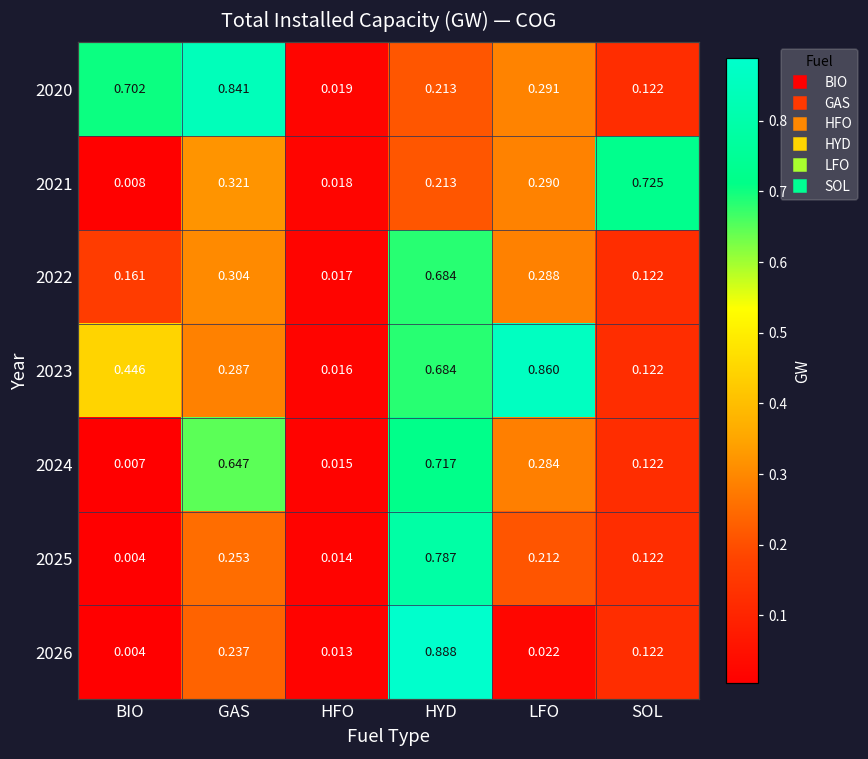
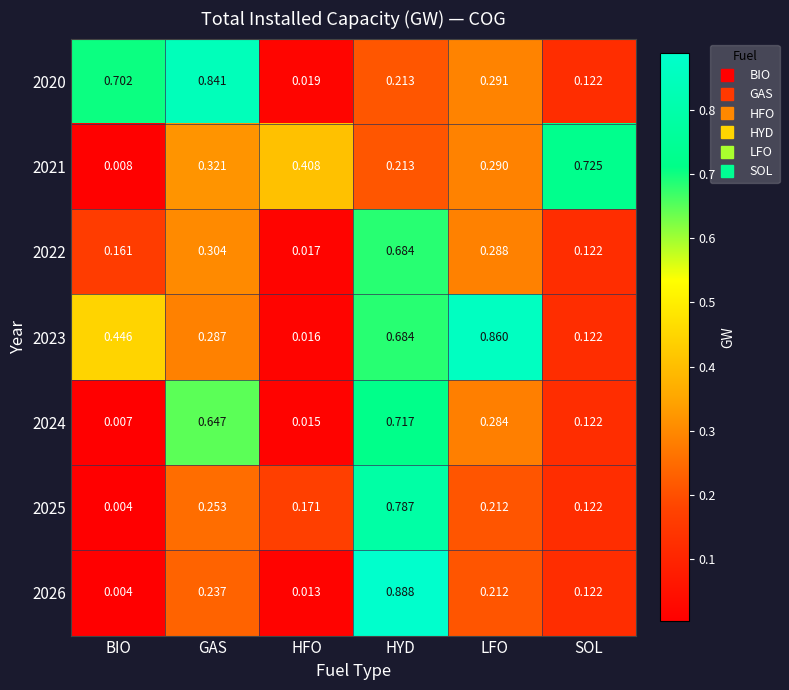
2021, HFO: 0.018 -> 0.408
2025, HFO: 0.014 -> 0.171
2026, LFO: 0.022 -> 0.212
